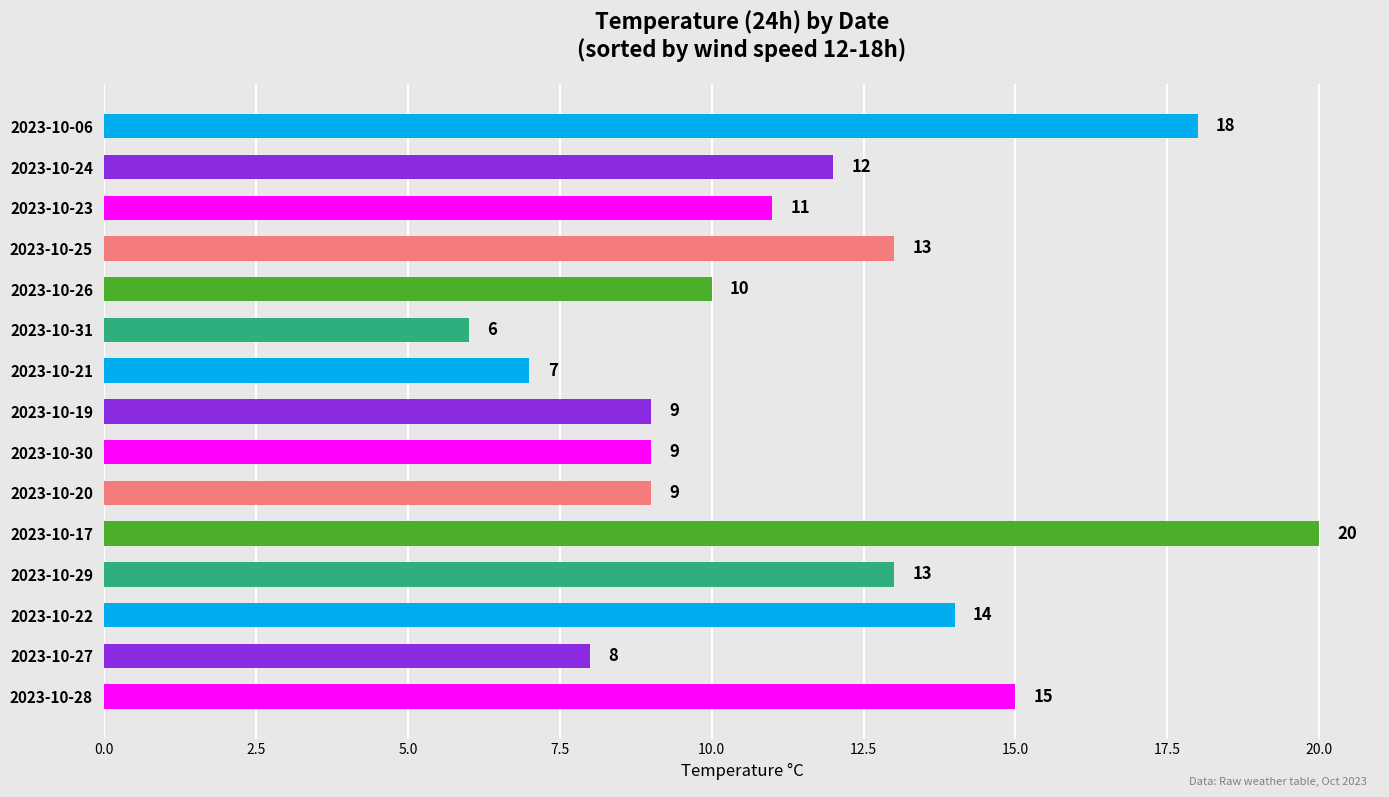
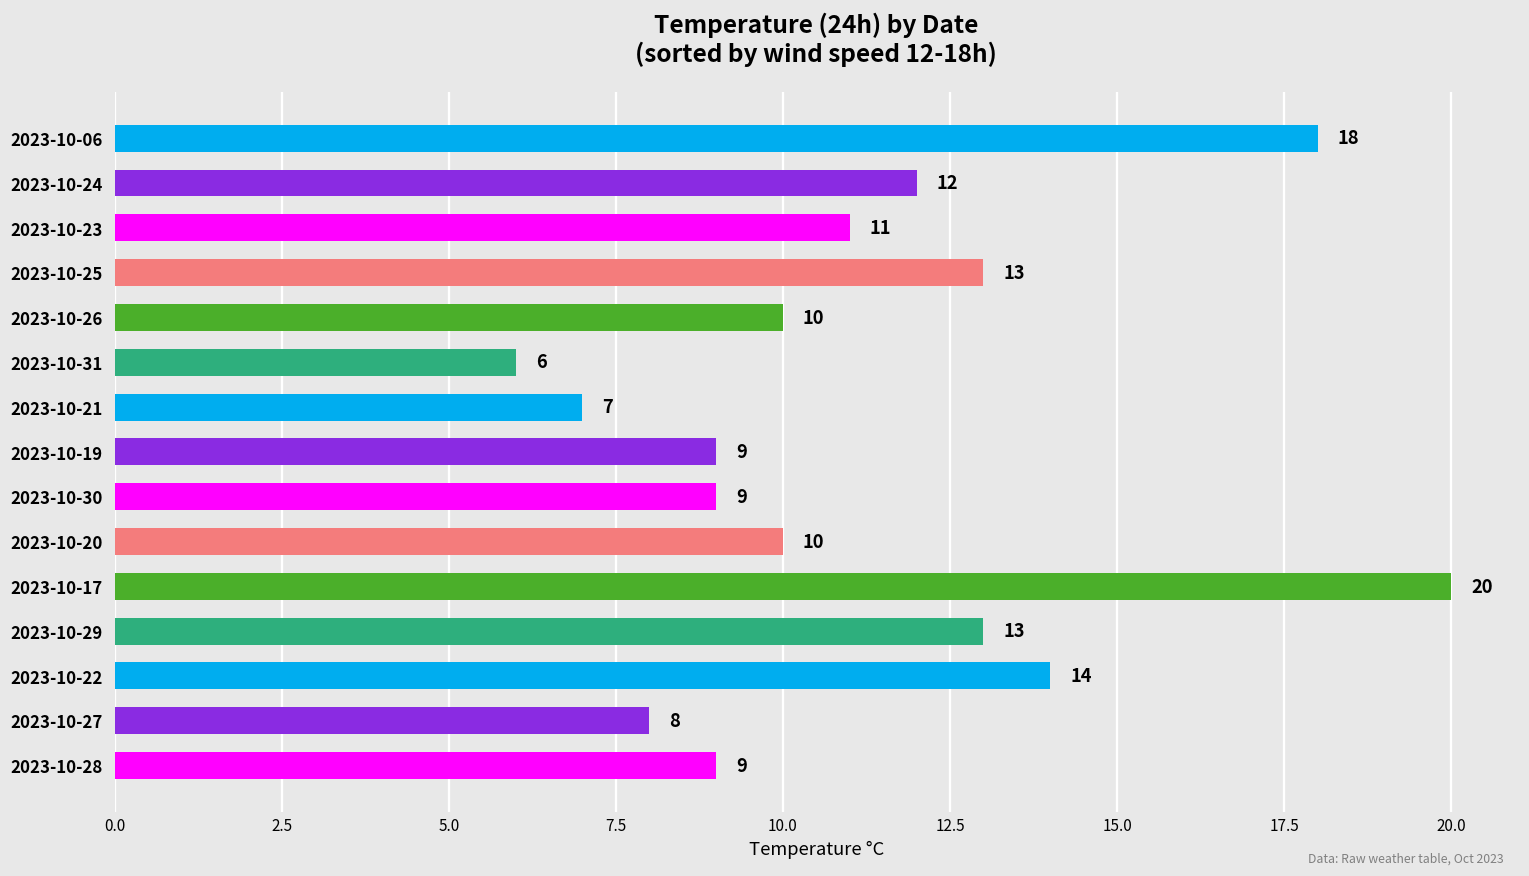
2023-10-20: 9 -> 10
2023-10-28: 15 -> 9
